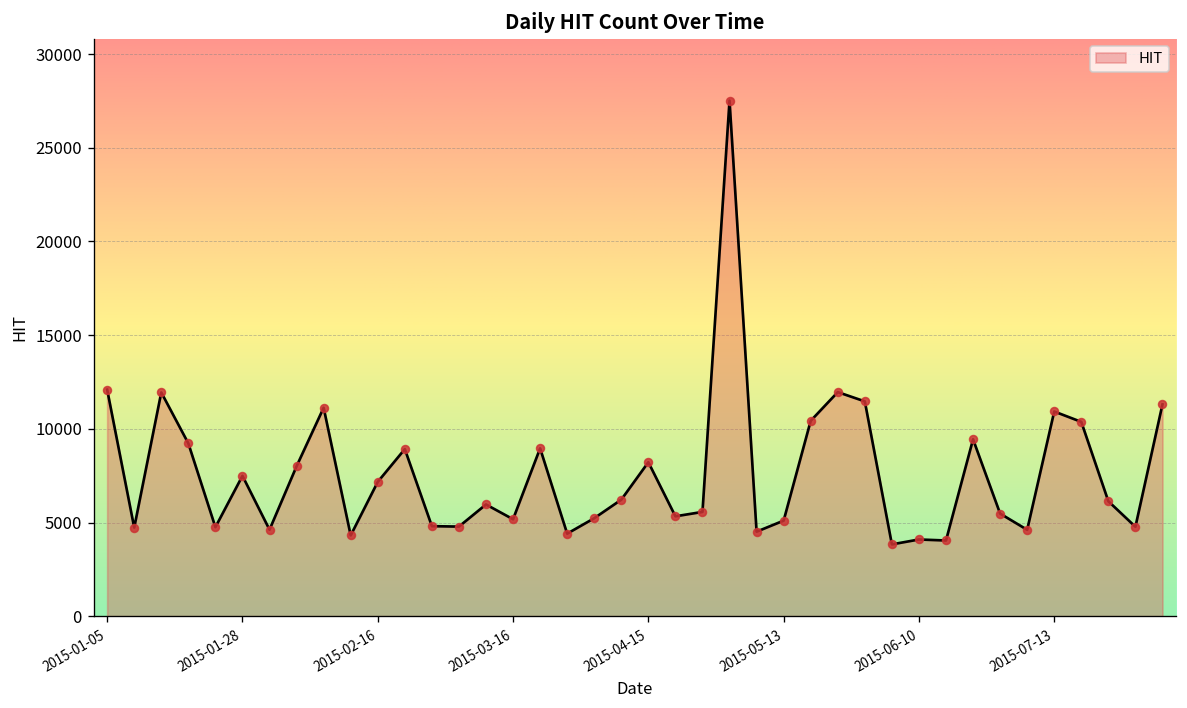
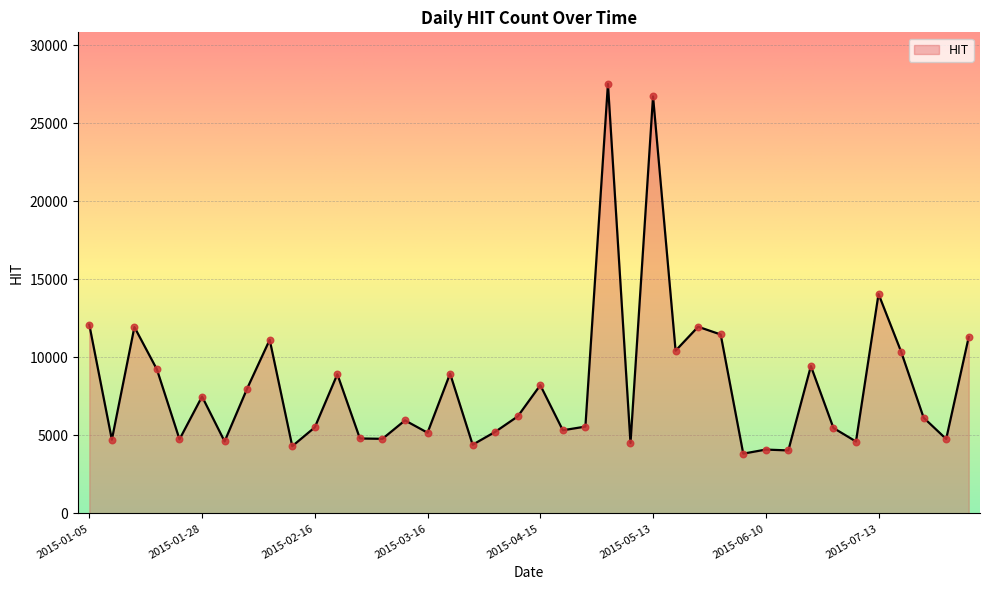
2015-02-16: 7200 -> 5500
2015-05-13: 5100 -> 26700
2015-07-13: 10900 -> 14100
